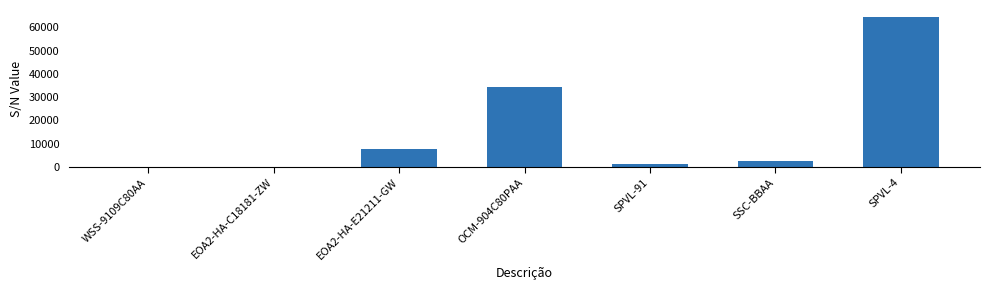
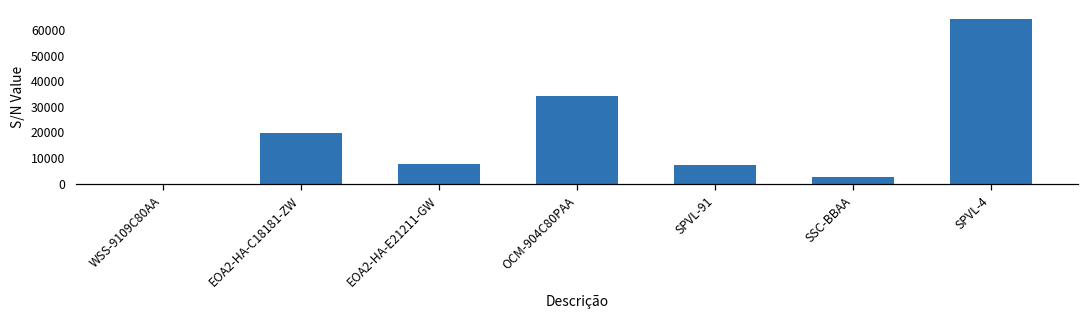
EOA2-HA-C18181-ZW: 0 -> 20000
SPVL-91: 1000 -> 7000
